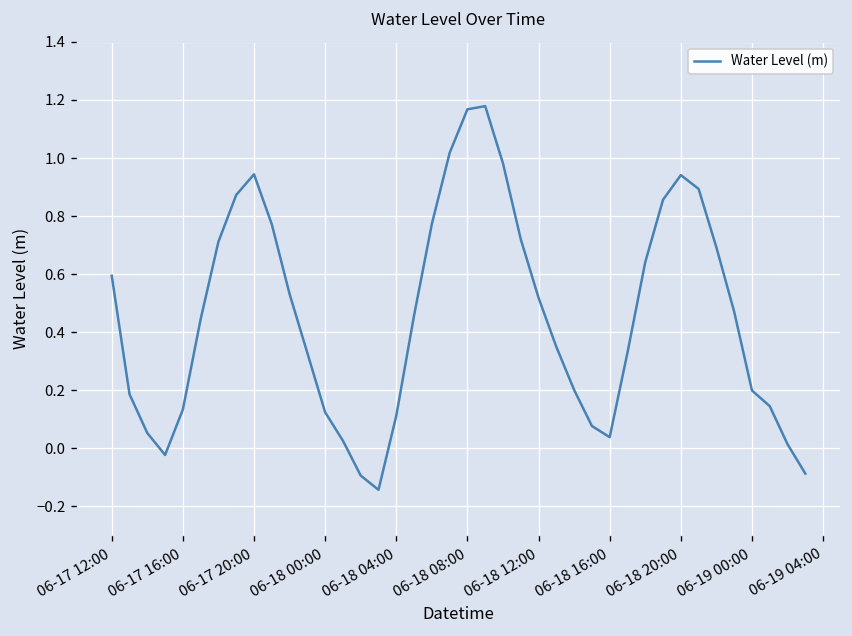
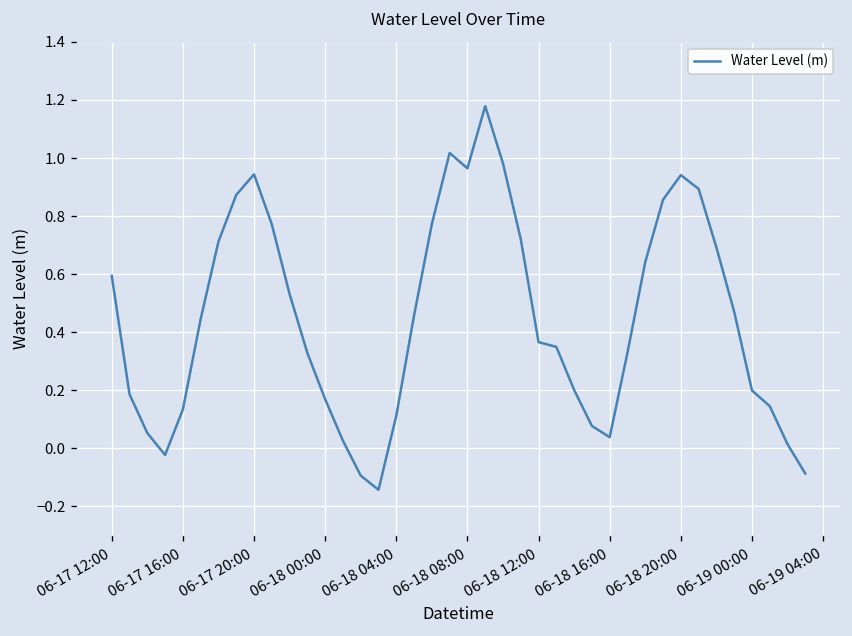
06-18 00:00: 0.12 -> 0.17
06-18 08:00: 1.17 -> 0.96
06-18 12:00: 0.52 -> 0.37
